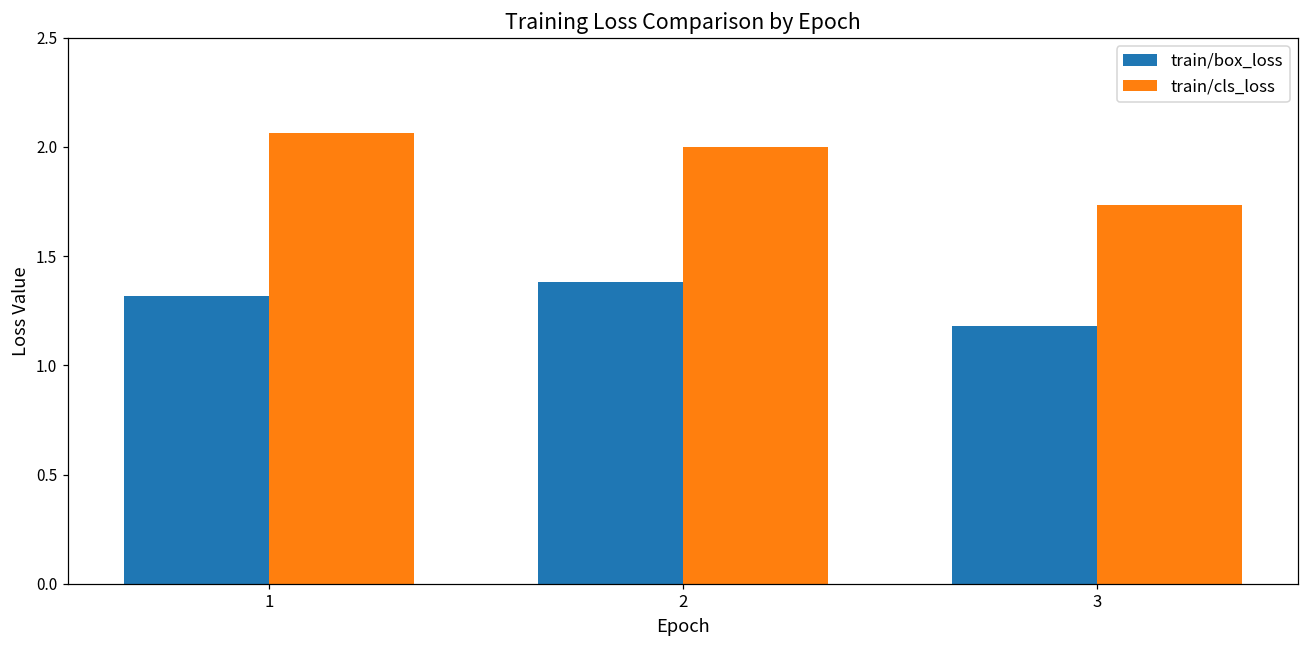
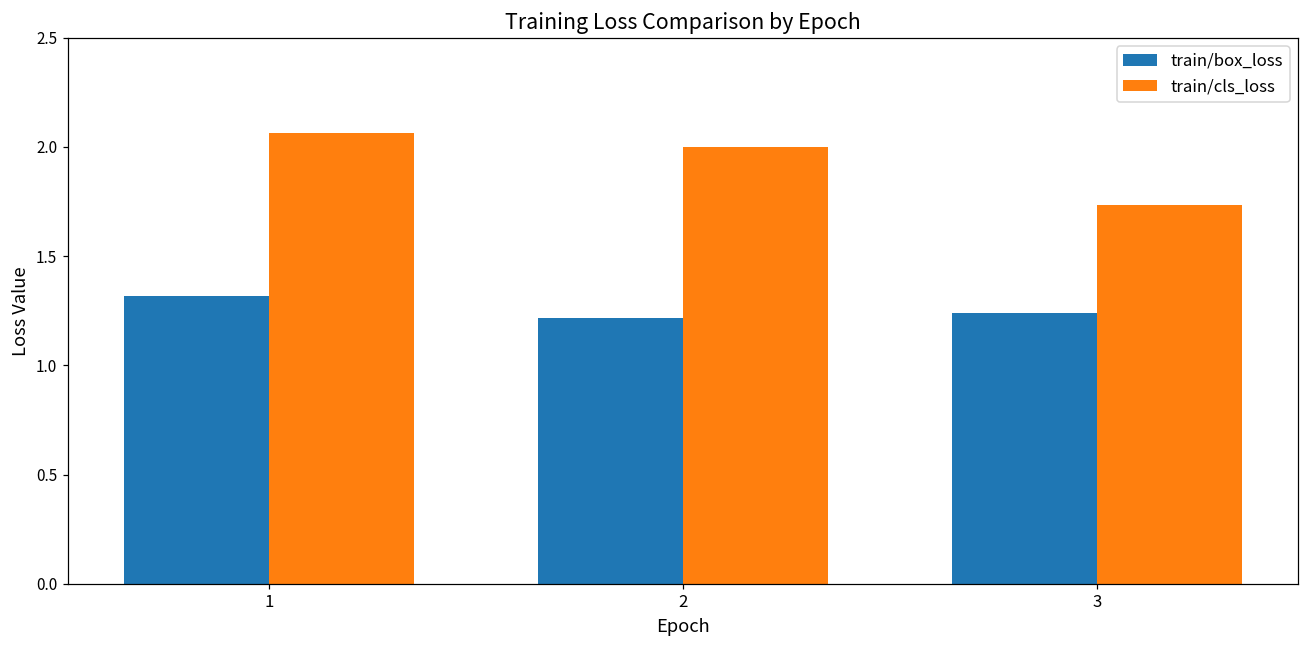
train/box_loss, 2: 1.38 -> 1.22
train/box_loss, 3: 1.18 -> 1.24
